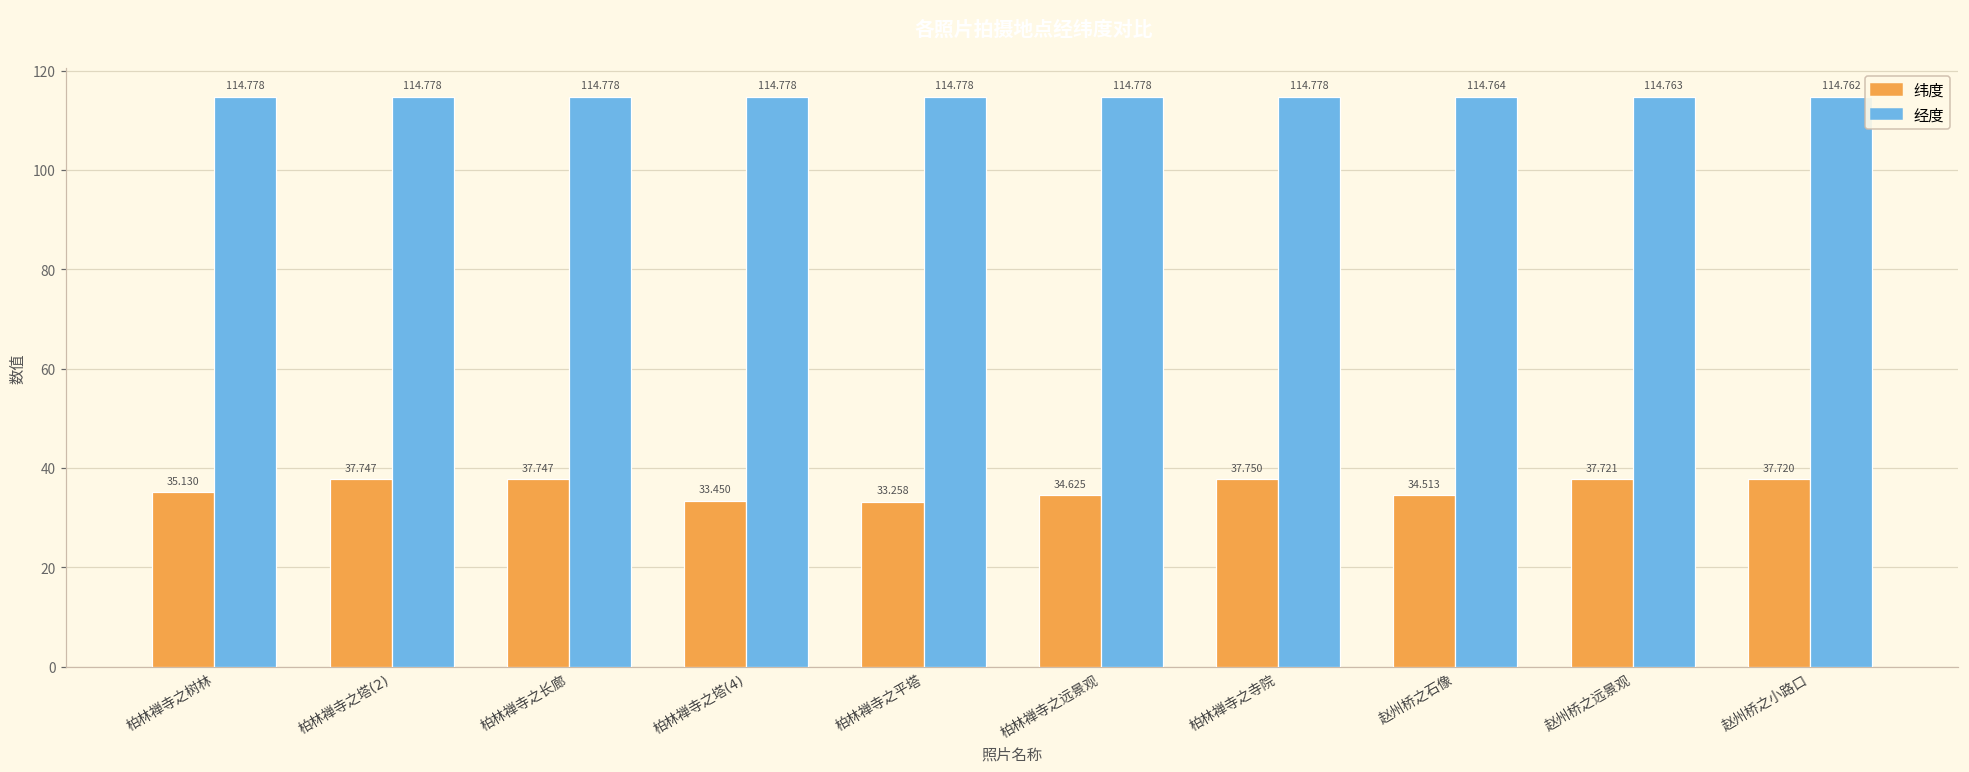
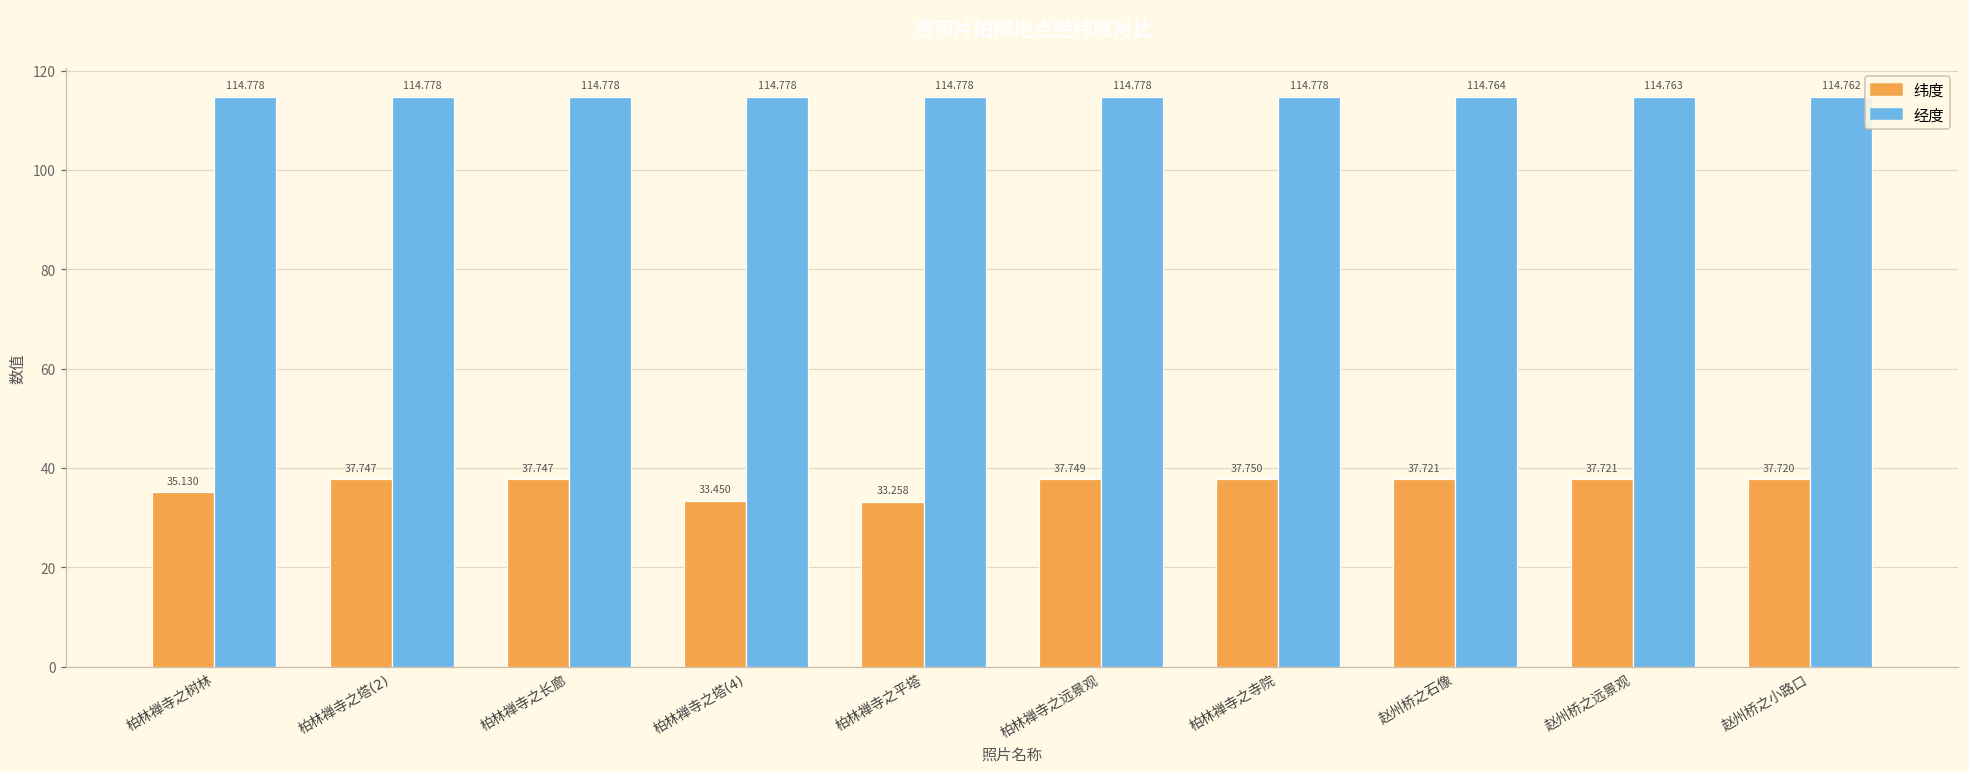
纬度, 柏林禅寺之远景观: 34.625 -> 37.749
纬度, 赵州桥之石像: 34.513 -> 37.721
